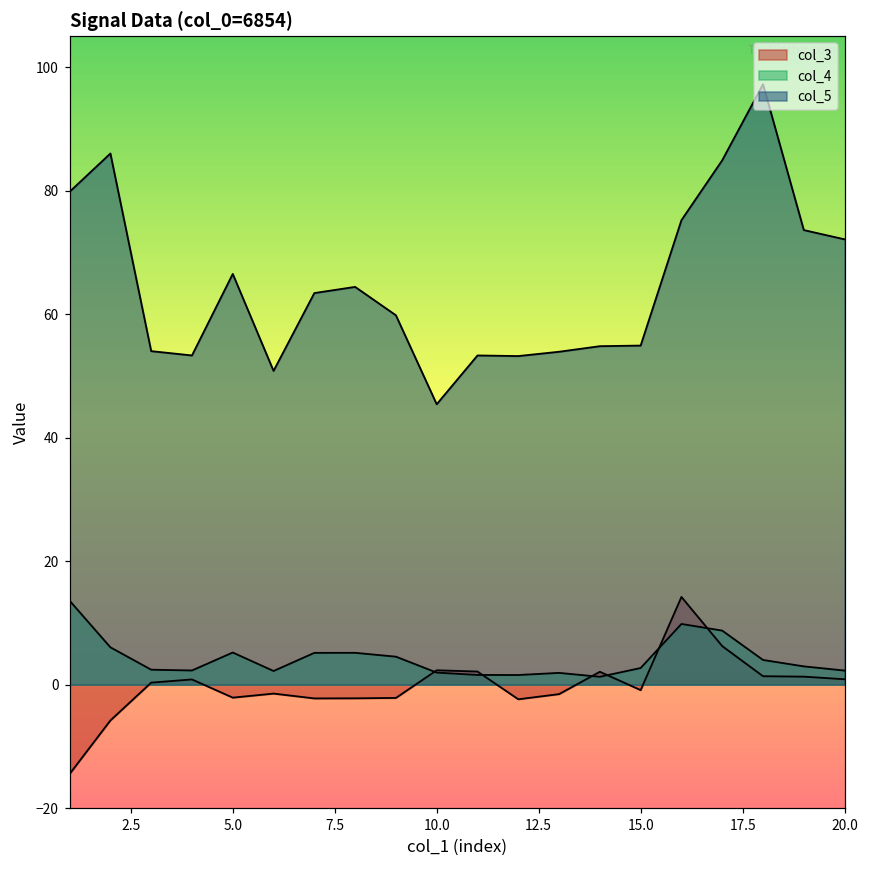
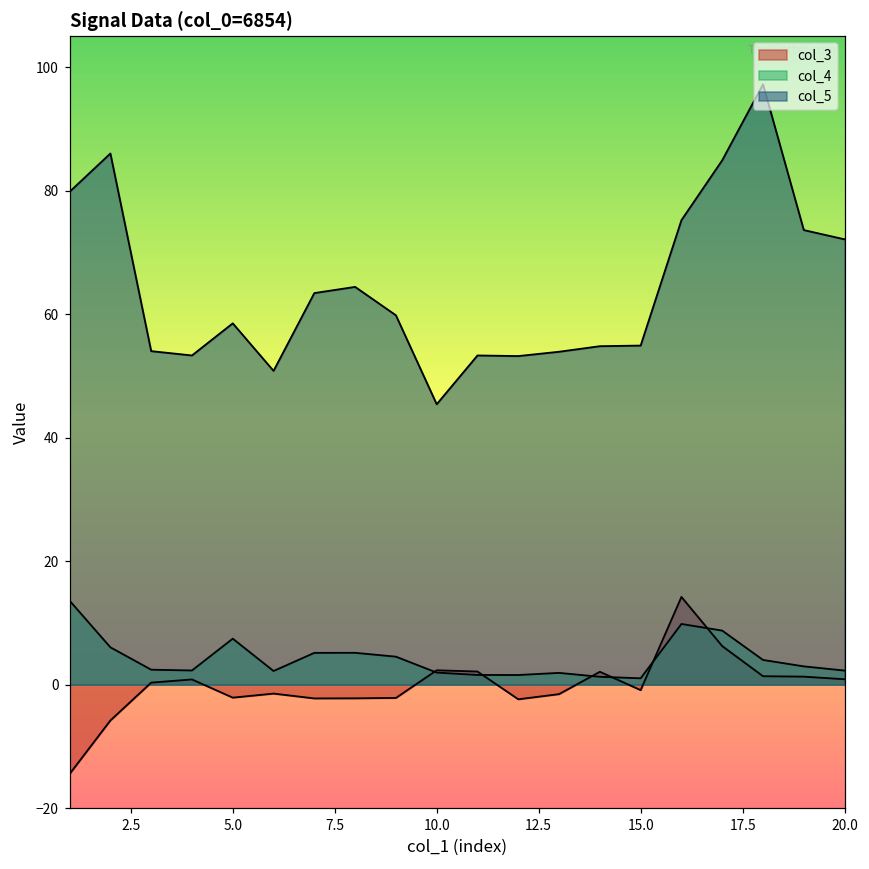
col_4, 5.0: 5 -> 7
col_5, 5.0: 67 -> 59
col_4, 15.0: 3 -> 1
